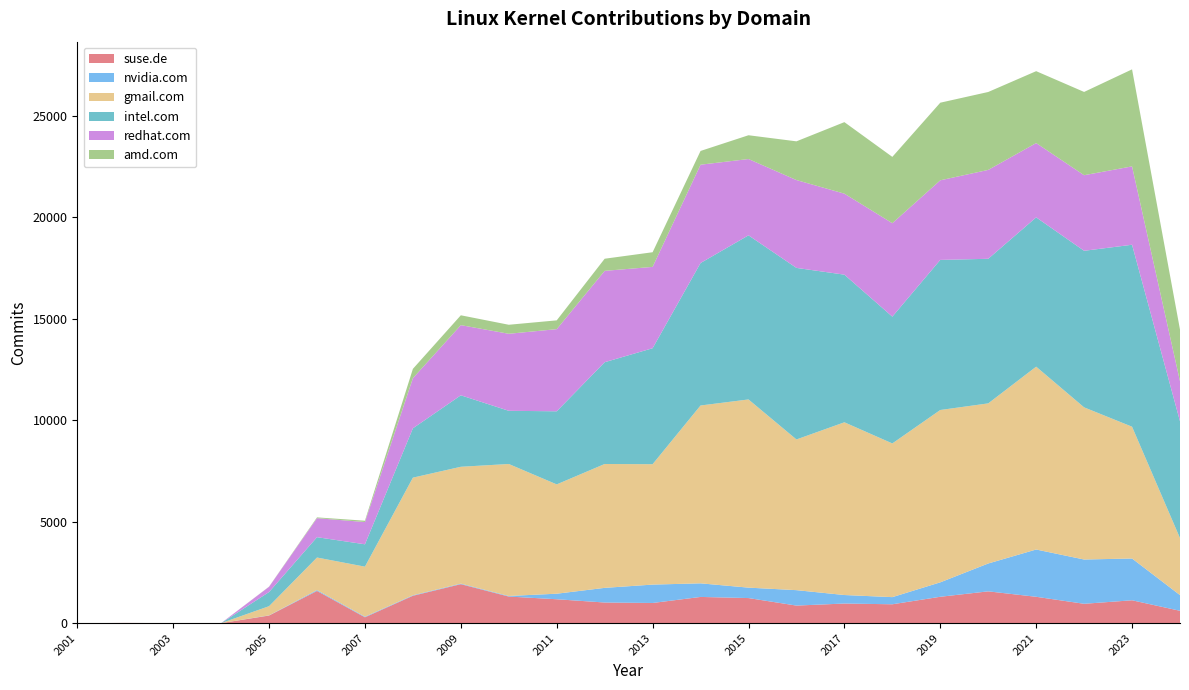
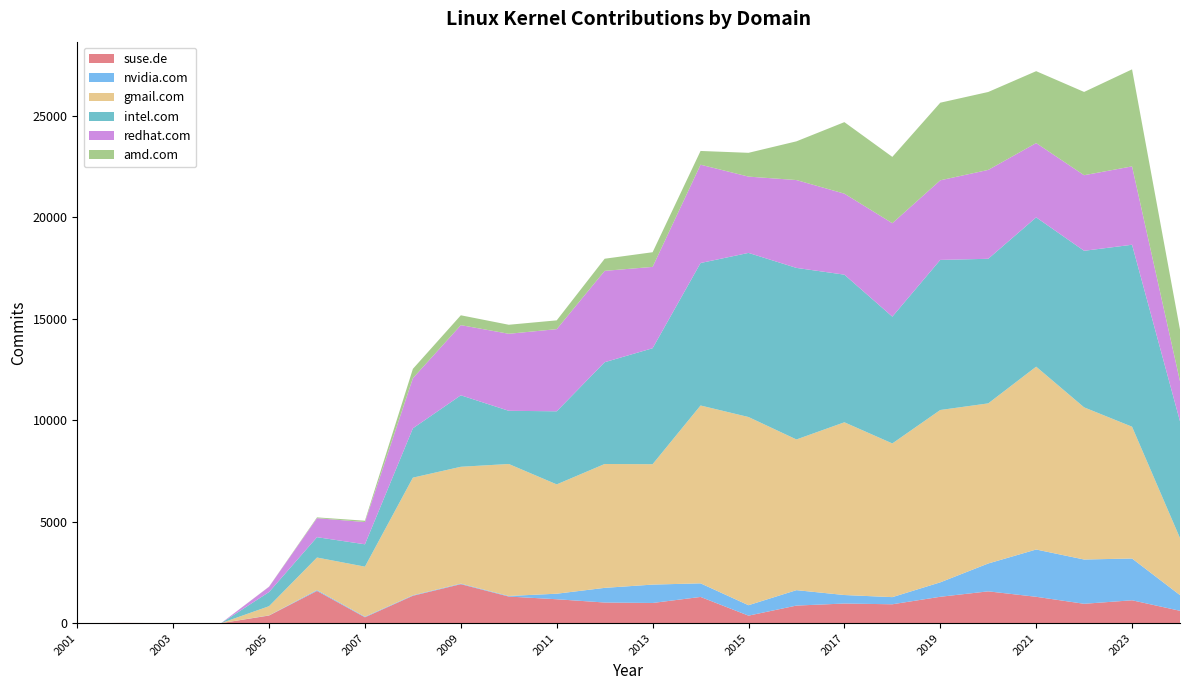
suse.de, 2015: 1200 -> 400
